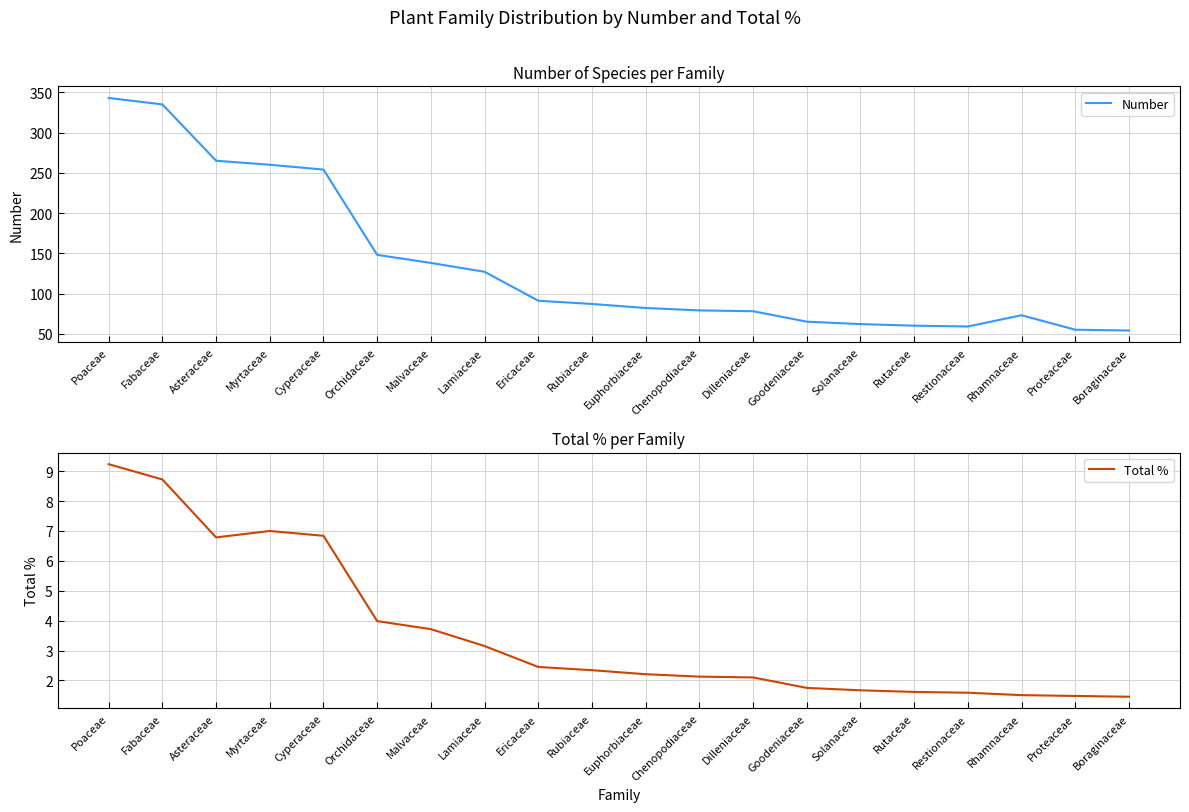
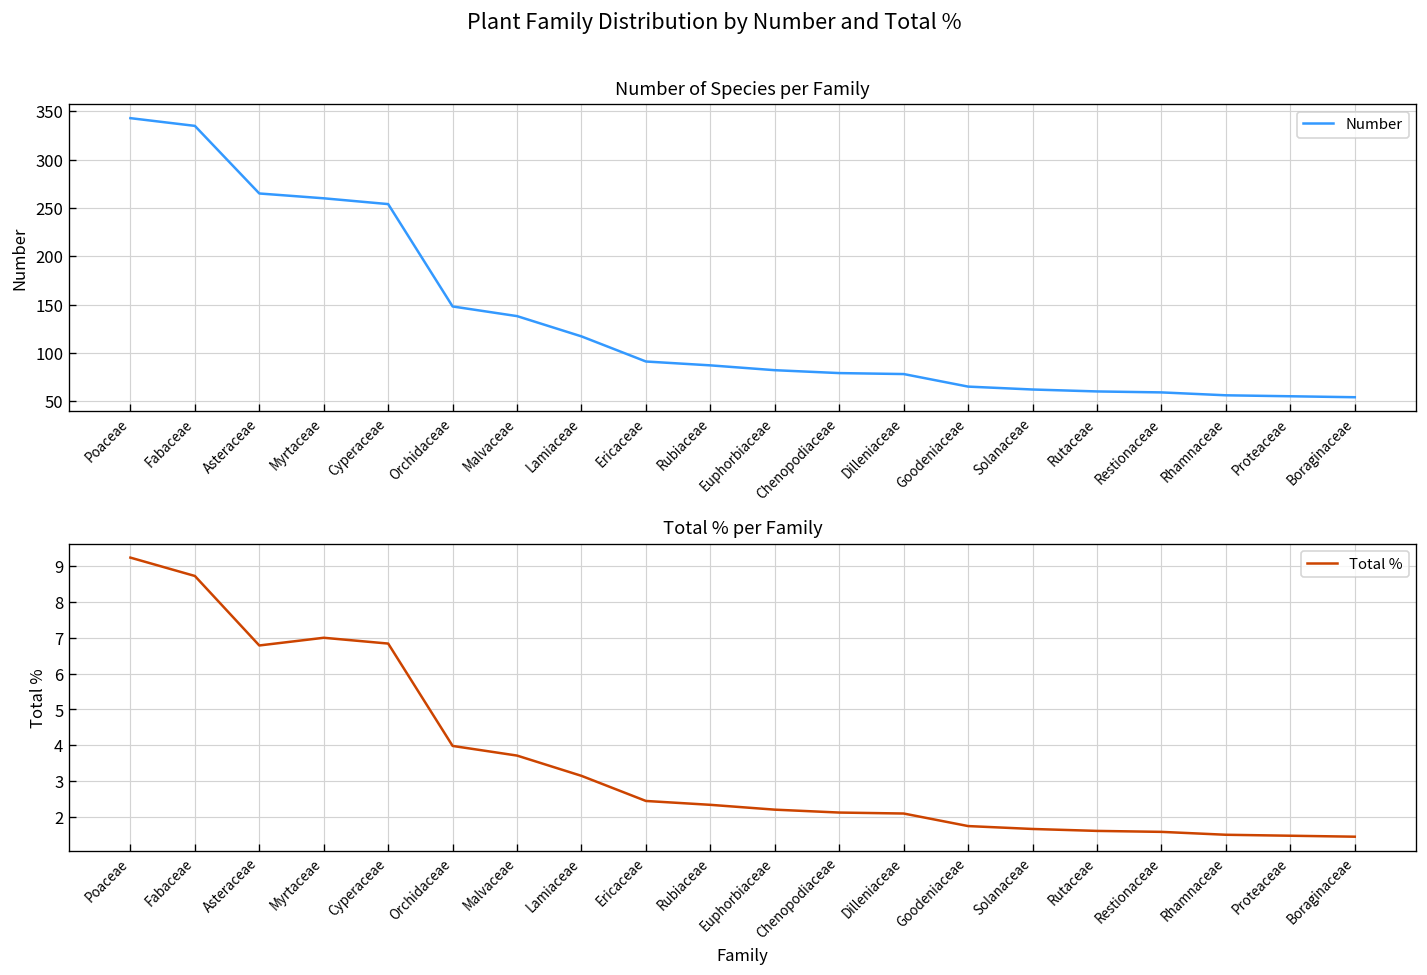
Number of Species per Family, Lamiaceae: 130 -> 120
Number of Species per Family, Rhamnaceae: 70 -> 60
